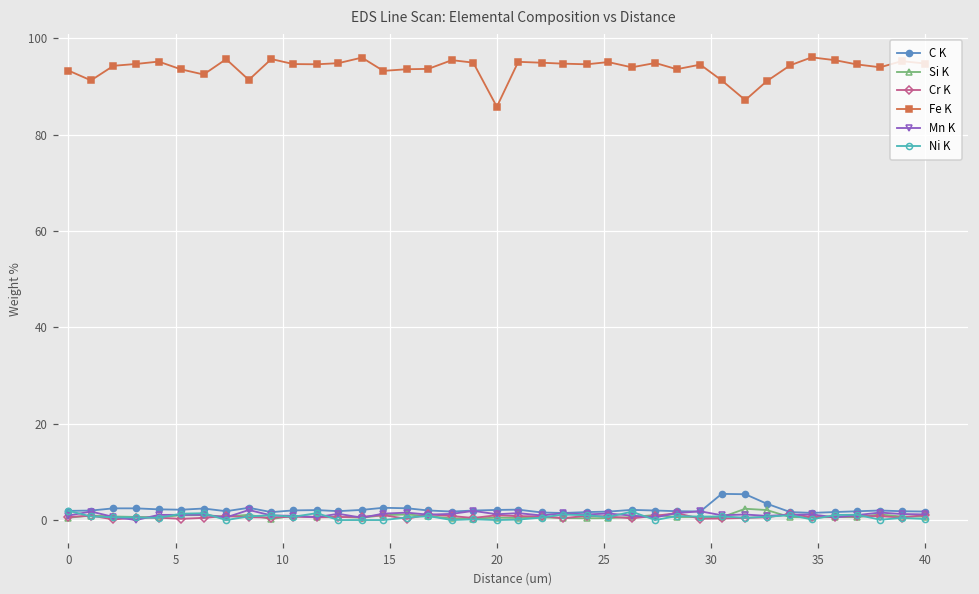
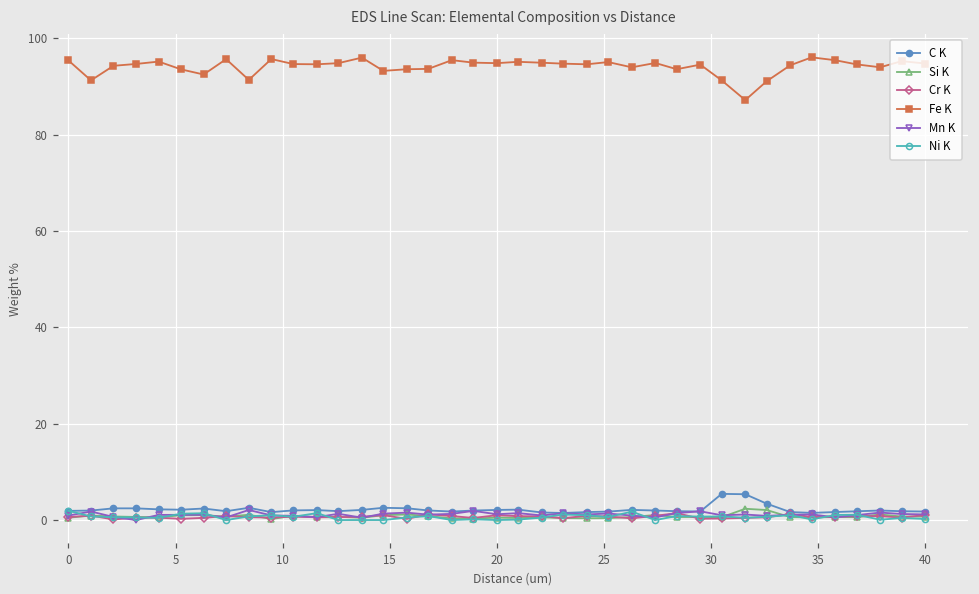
Fe K, 0: 93 -> 95
Fe K, 20: 86 -> 95
